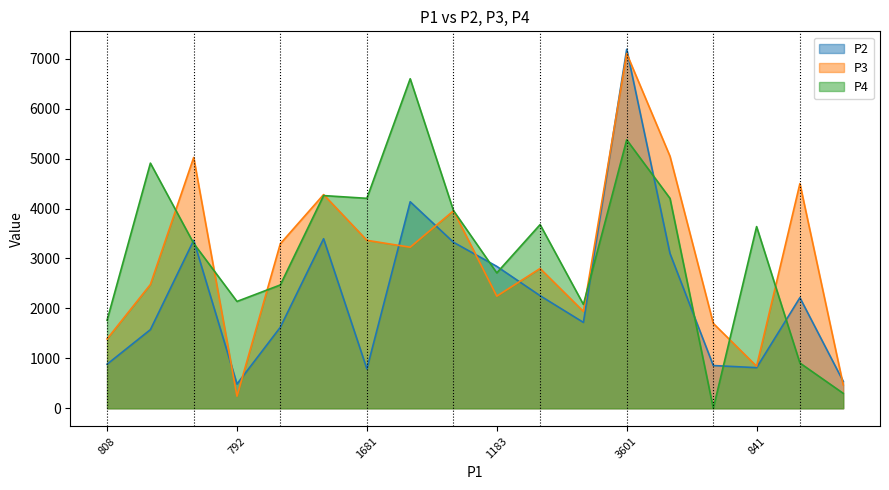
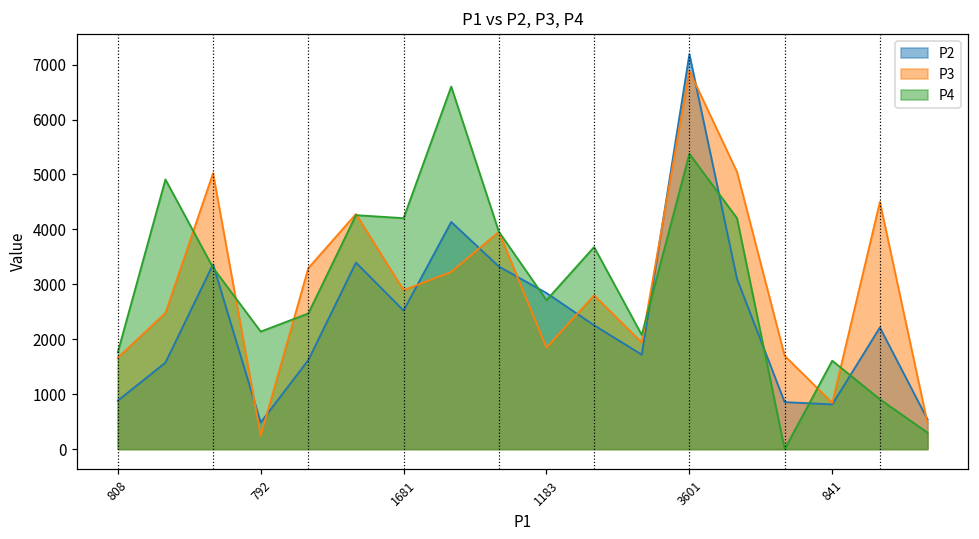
P3, 808: 1400 -> 1700
P2, 1681: 800 -> 2500
P3, 1681: 3400 -> 2900
P3, 1183: 2200 -> 1800
P3, 3601: 7100 -> 6900
P4, 841: 3600 -> 1600
